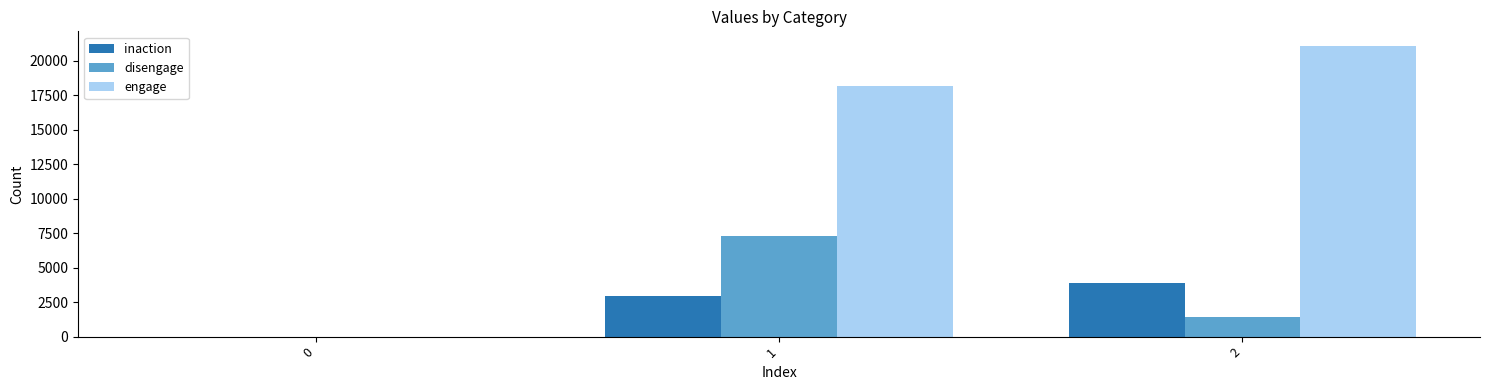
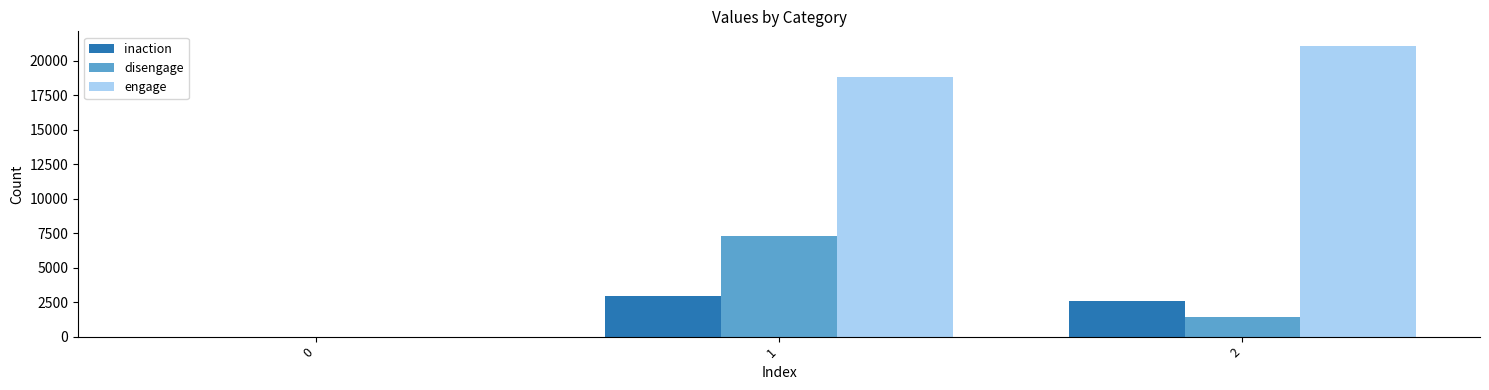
engage, 1: 18200 -> 18800
inaction, 2: 3900 -> 2600
